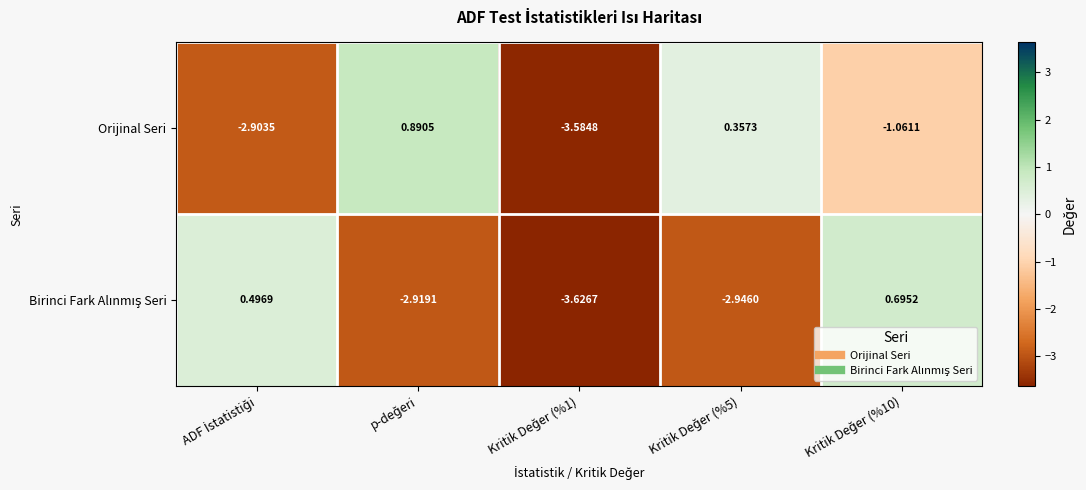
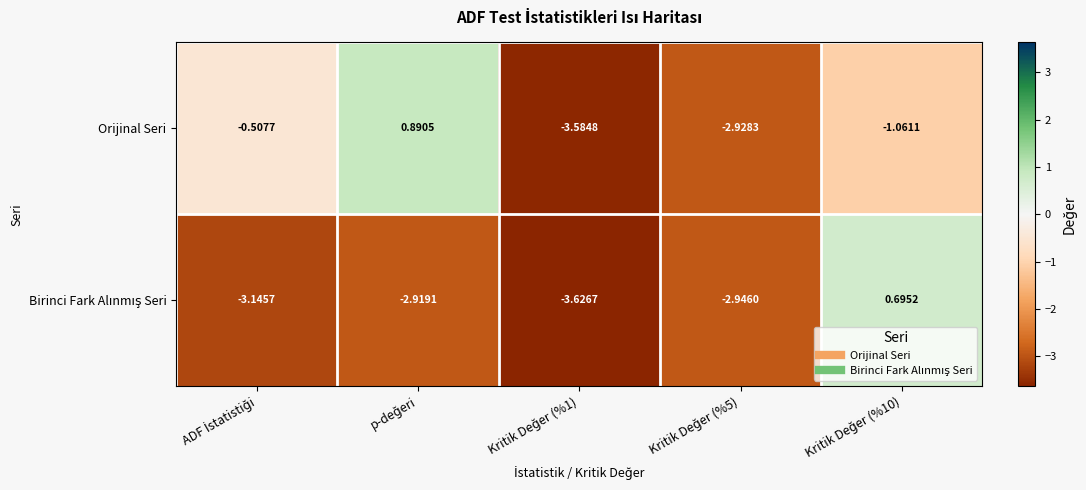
Orijinal Seri, ADF İstatistiği: -2.9035 -> -0.5077
Orijinal Seri, Kritik Değer (%5): 0.3573 -> -2.9283
Birinci Fark Alınmış Seri, ADF İstatistiği: 0.4969 -> -3.1457
